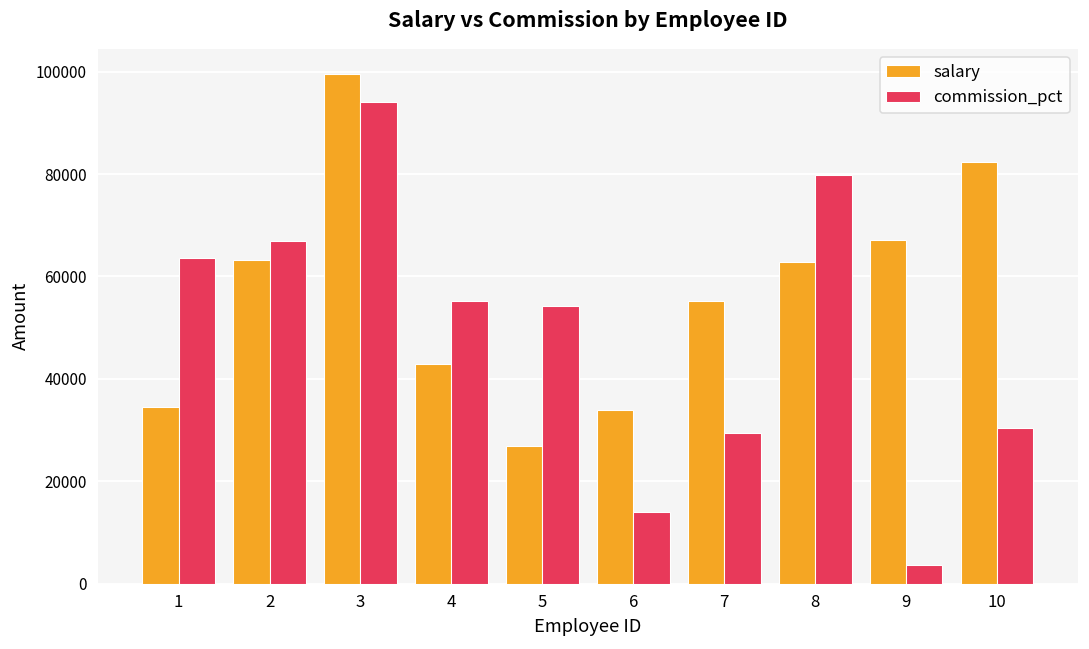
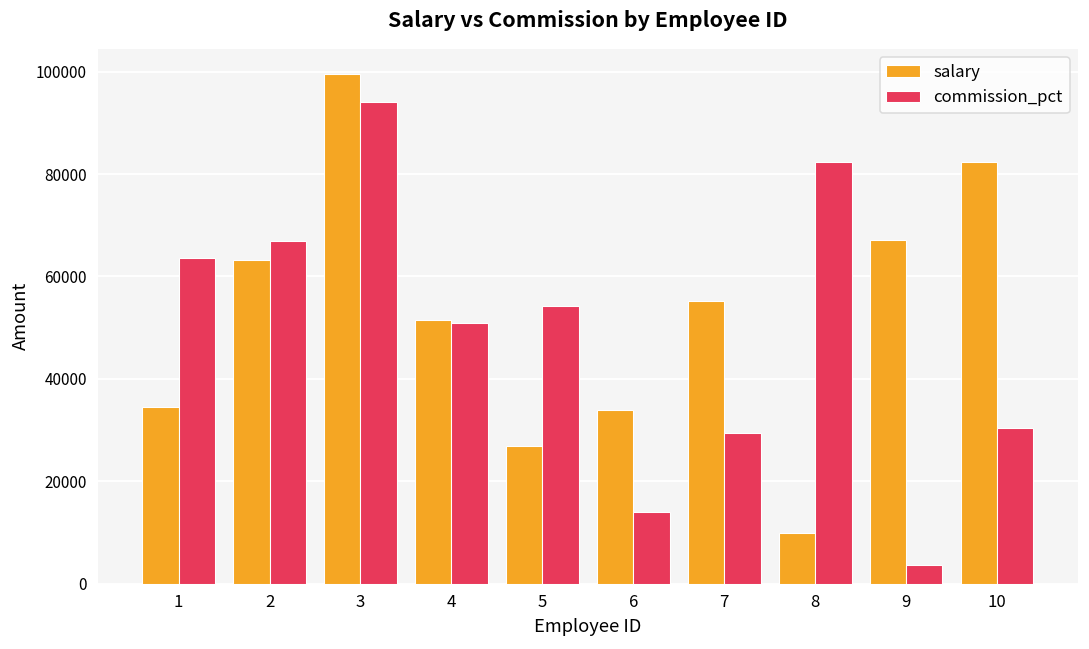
salary, 4: 43000 -> 51000
commission_pct, 4: 55000 -> 51000
salary, 8: 63000 -> 10000
commission_pct, 8: 80000 -> 82000
